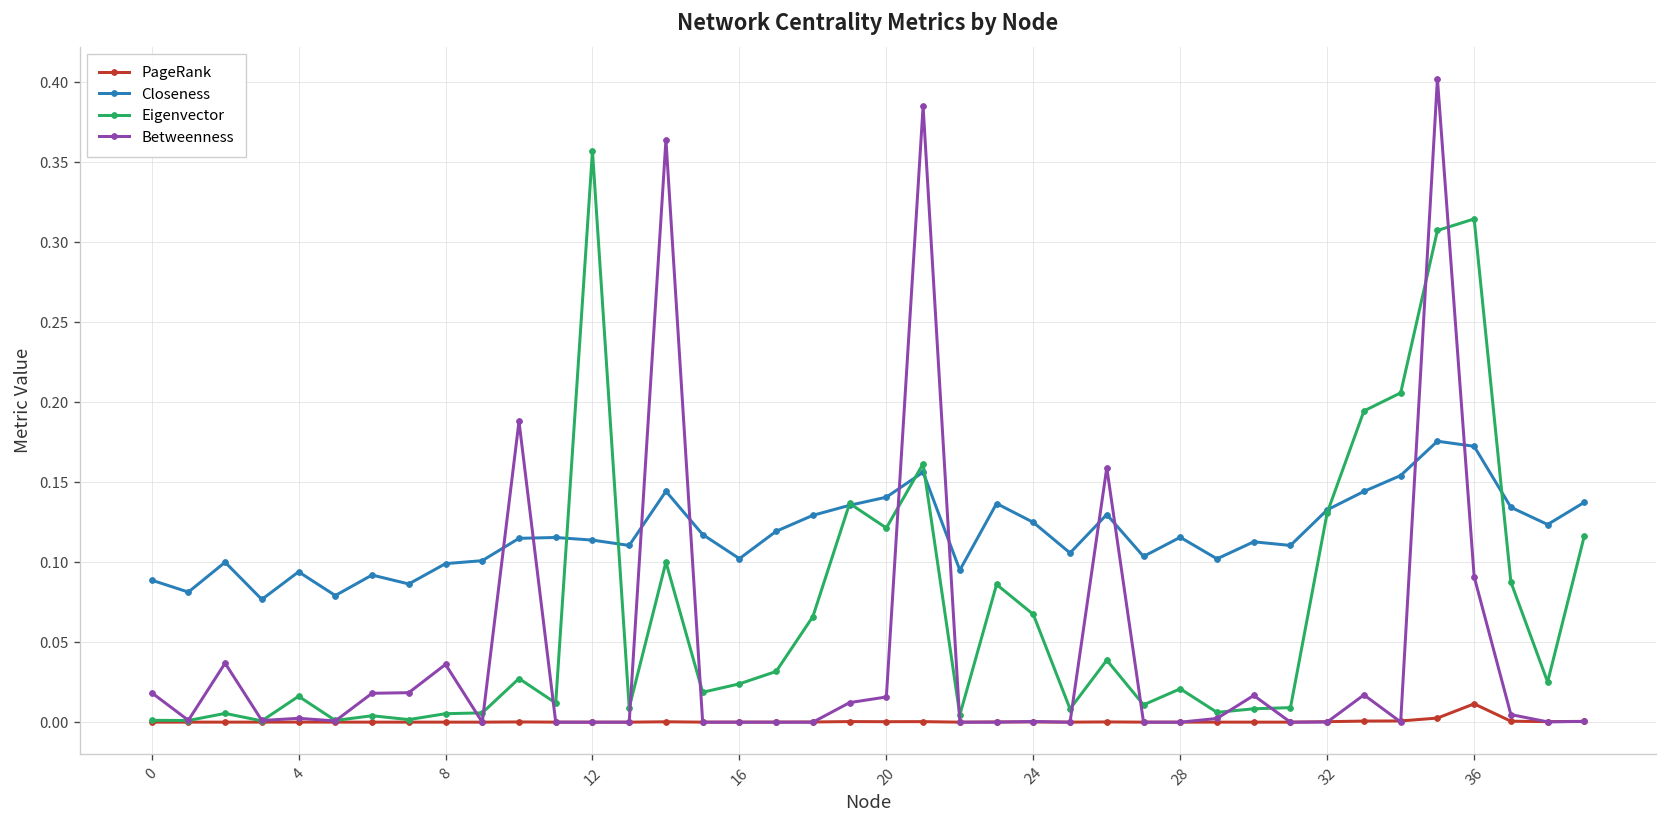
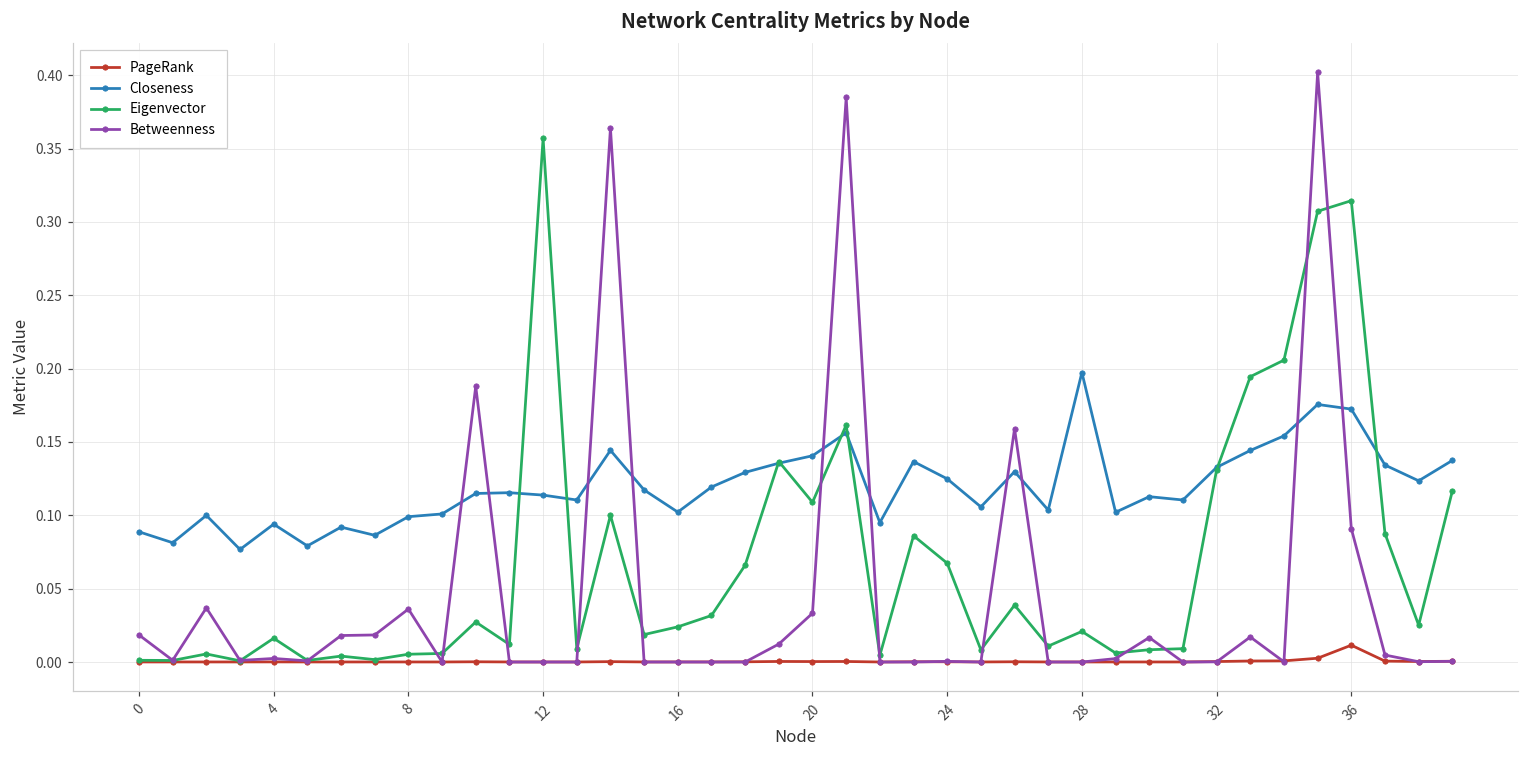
Eigenvector, 20: 0.121 -> 0.109
Betweenness, 20: 0.016 -> 0.033
Closeness, 28: 0.116 -> 0.197
